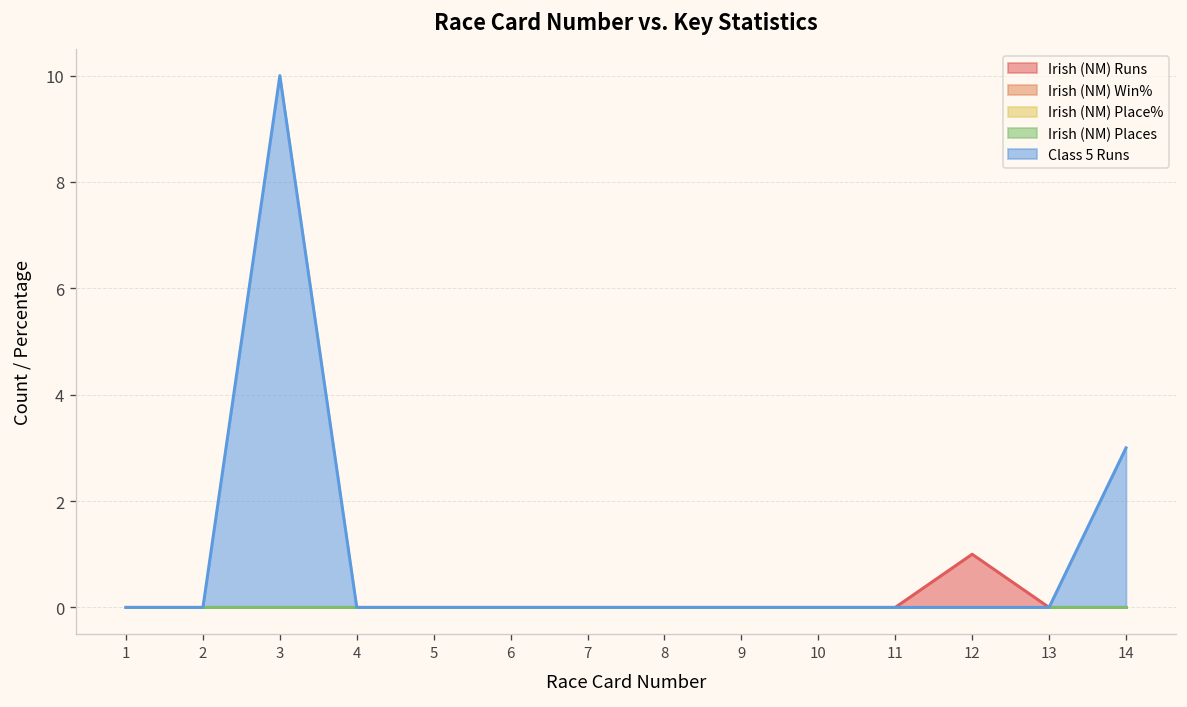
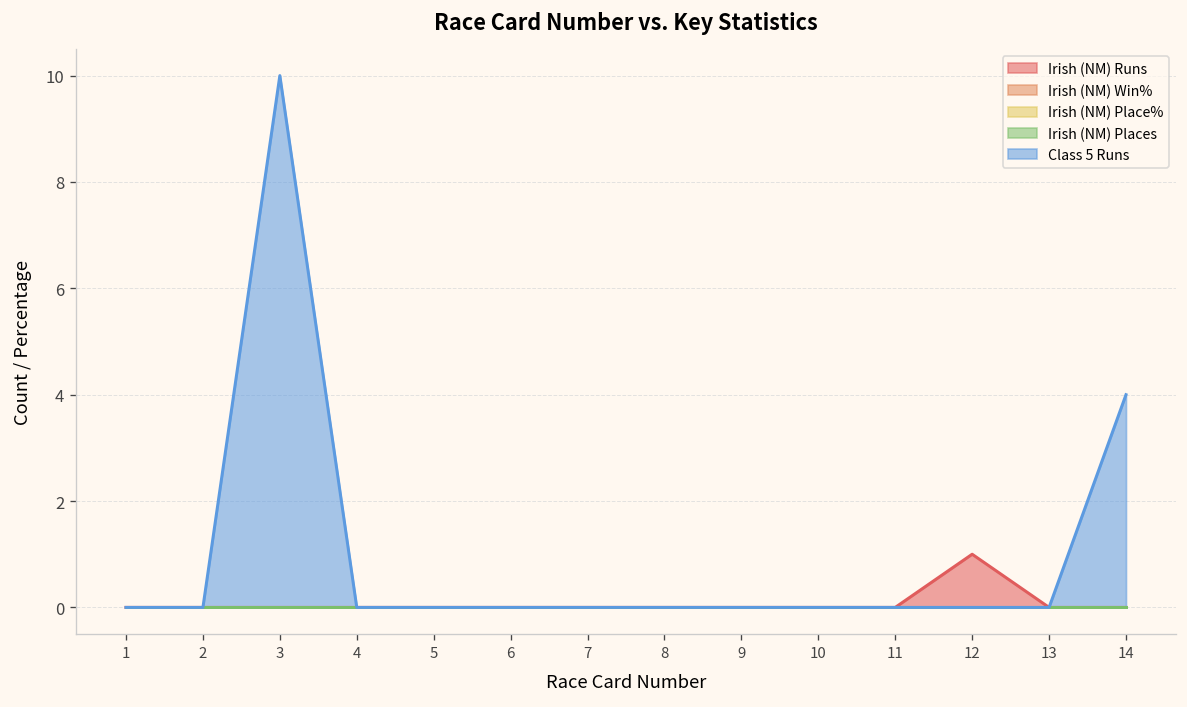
Class 5 Runs, 14: 3 -> 4
